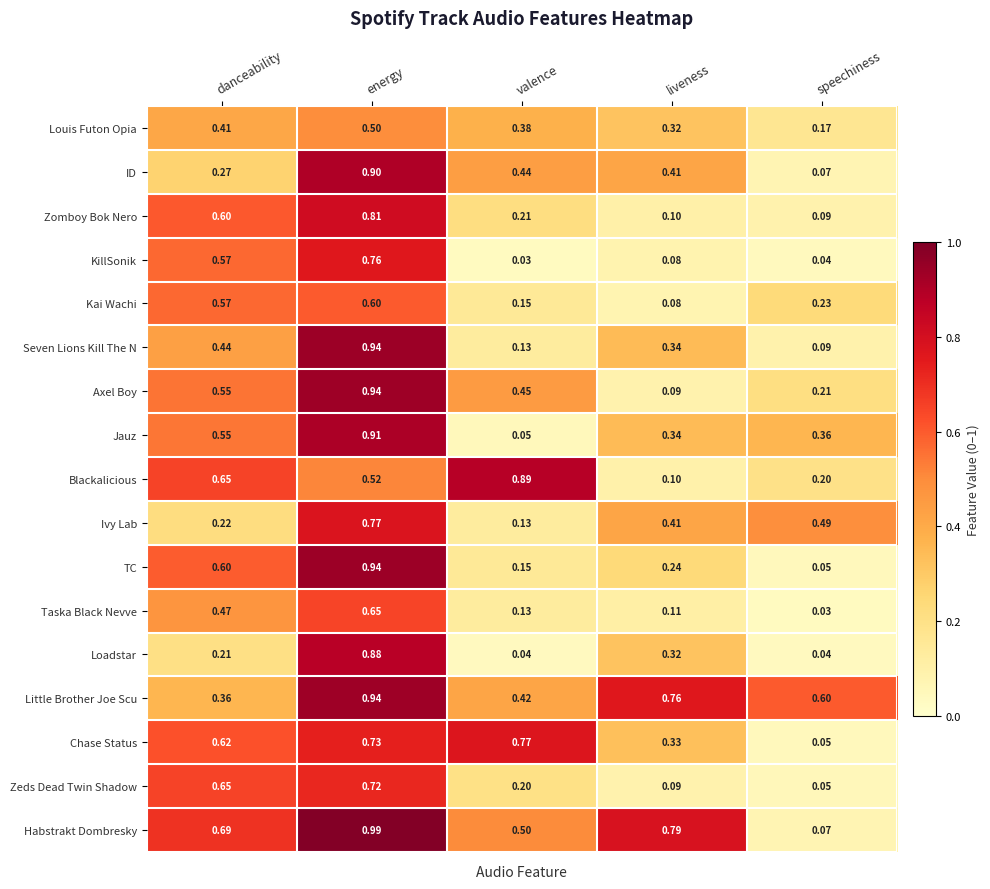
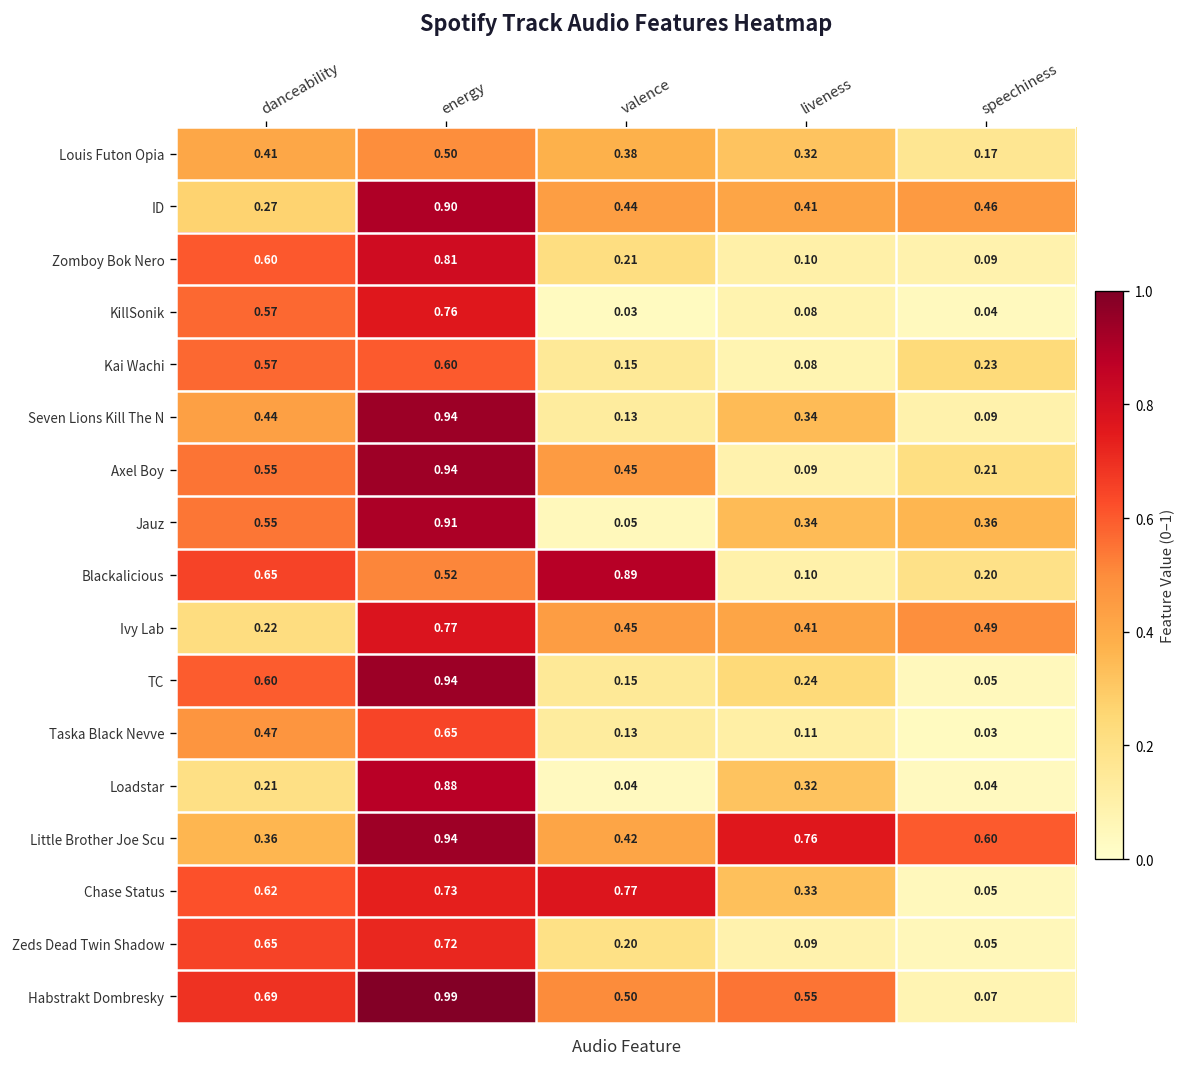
ID, speechiness: 0.07 -> 0.46
Ivy Lab, valence: 0.13 -> 0.45
Habstrakt Dombresky, liveness: 0.79 -> 0.55
